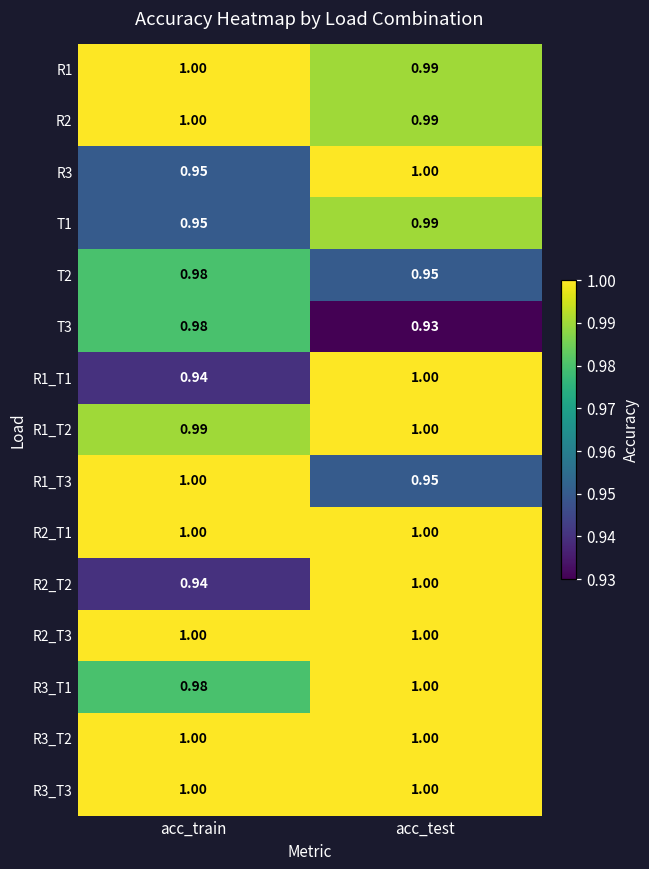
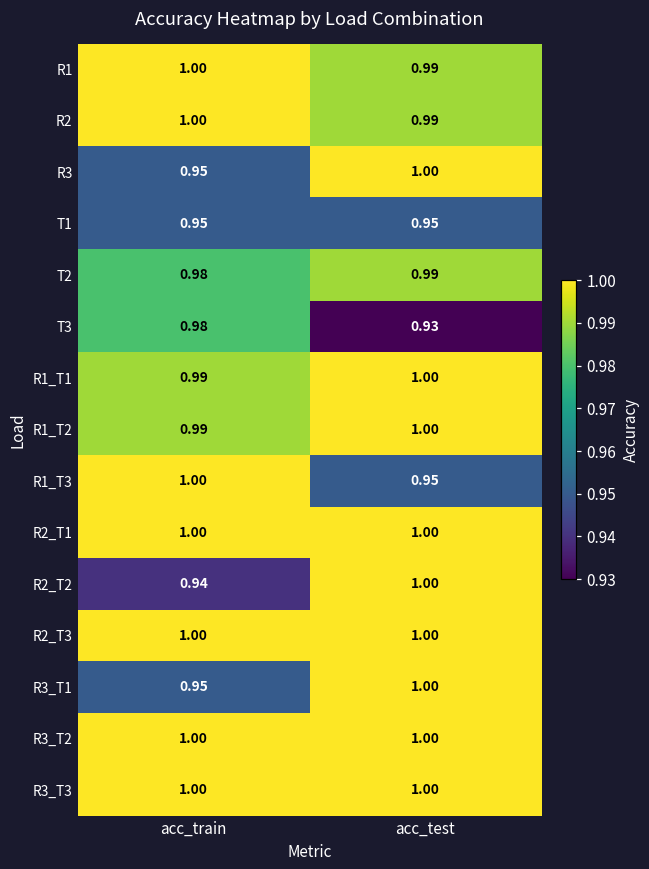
T1, acc_test: 0.99 -> 0.95
T2, acc_test: 0.95 -> 0.99
R1_T1, acc_train: 0.94 -> 0.99
R3_T1, acc_train: 0.98 -> 0.95
